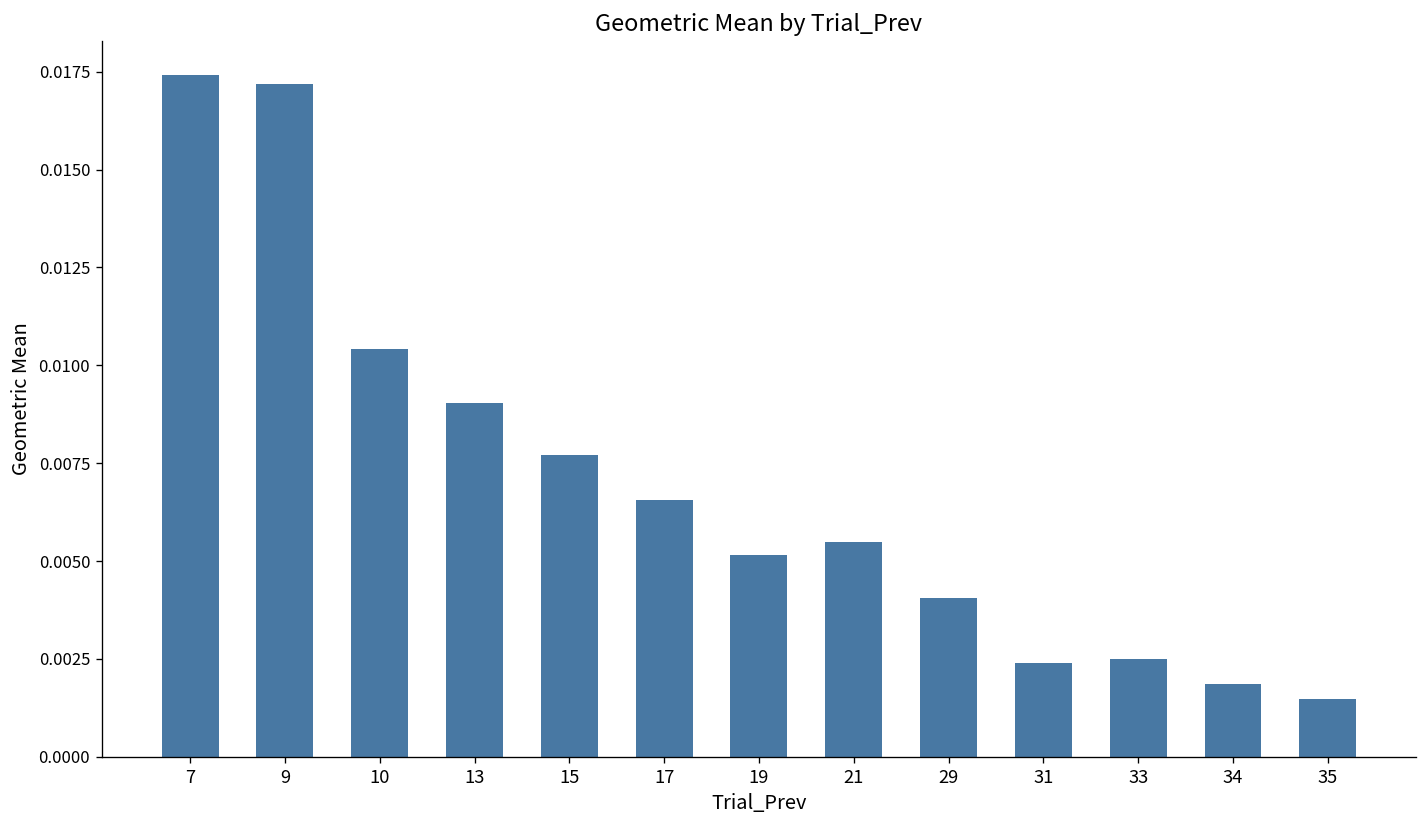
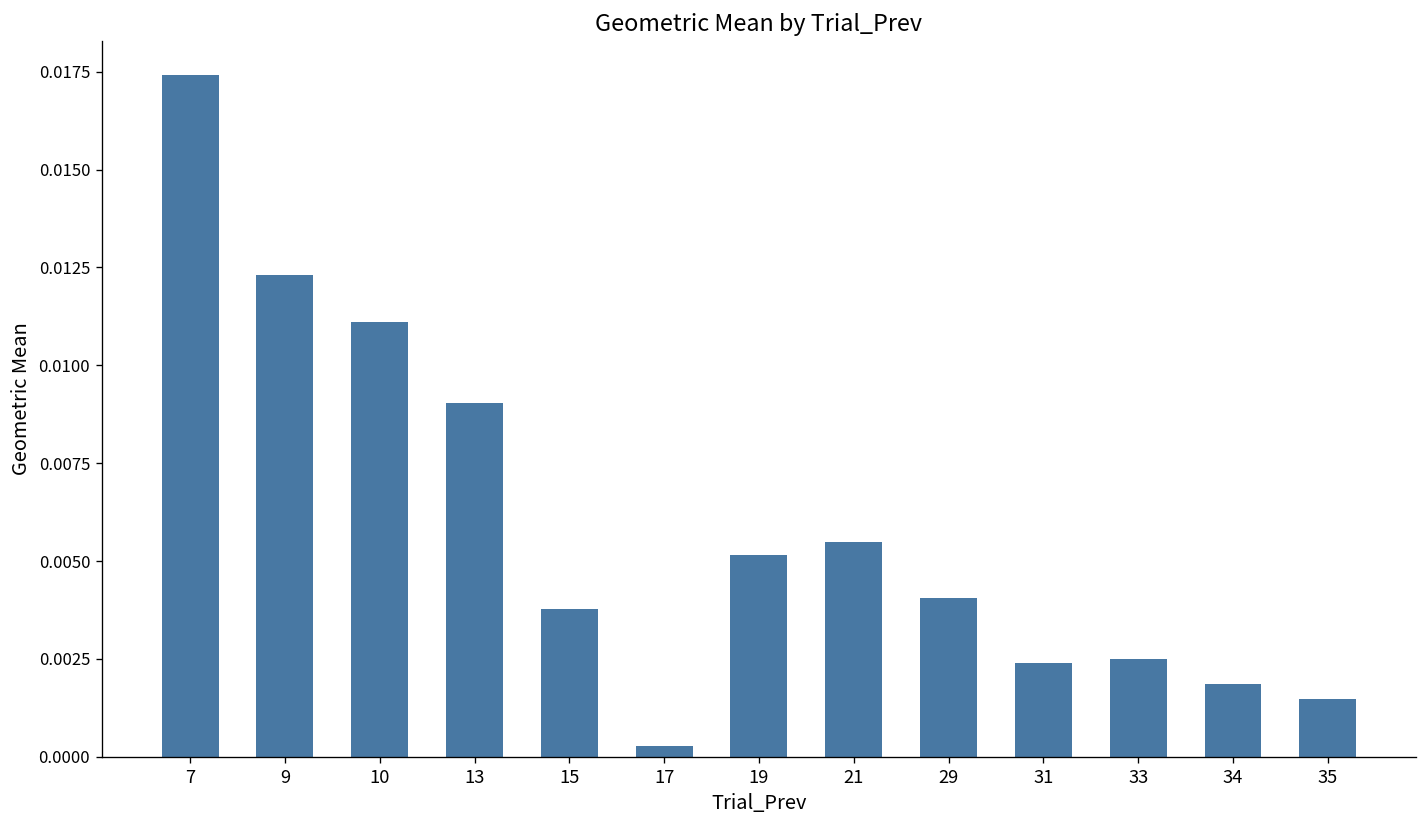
9: 0.0172 -> 0.0123
10: 0.0104 -> 0.0111
15: 0.0077 -> 0.0038
17: 0.0066 -> 0.0003
